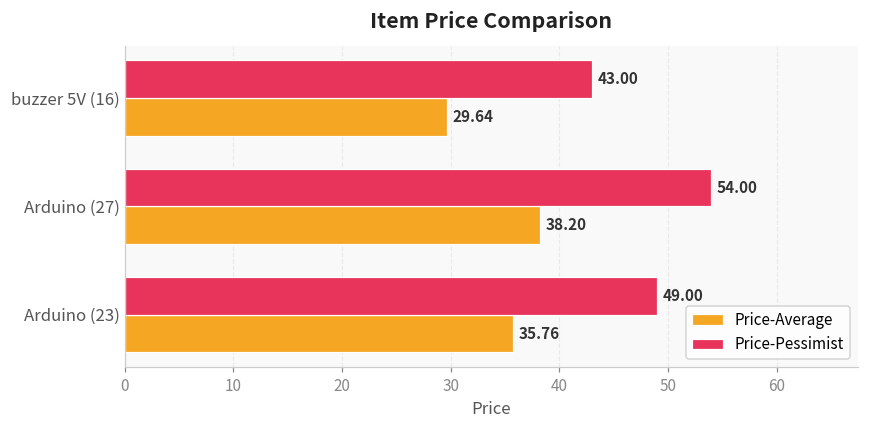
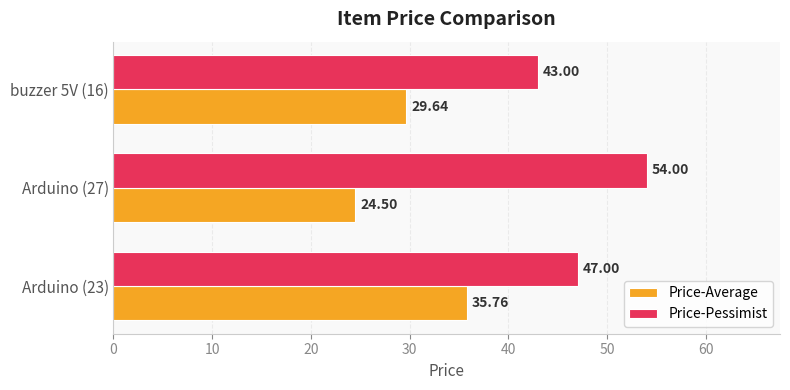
Price-Average, Arduino (27): 38.20 -> 24.50
Price-Pessimist, Arduino (23): 49.00 -> 47.00
